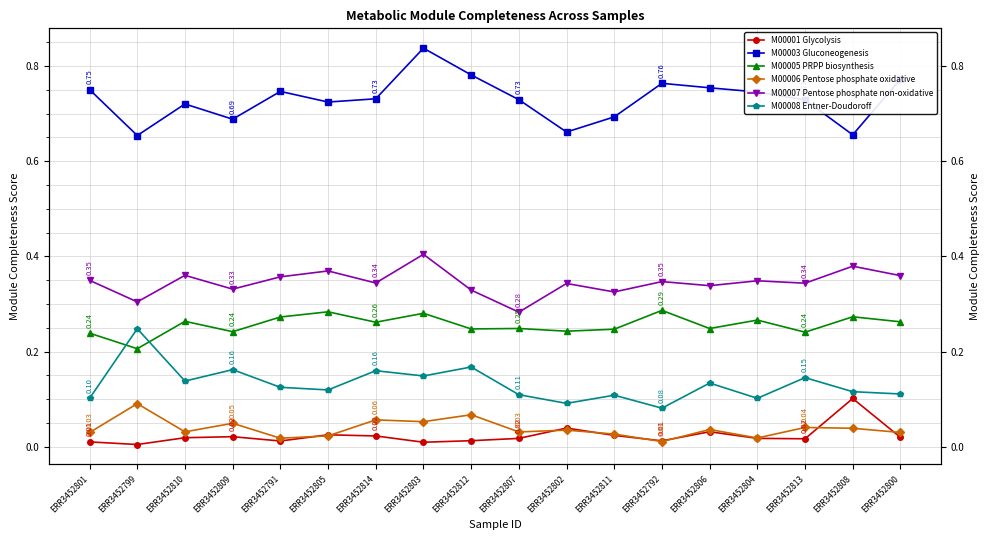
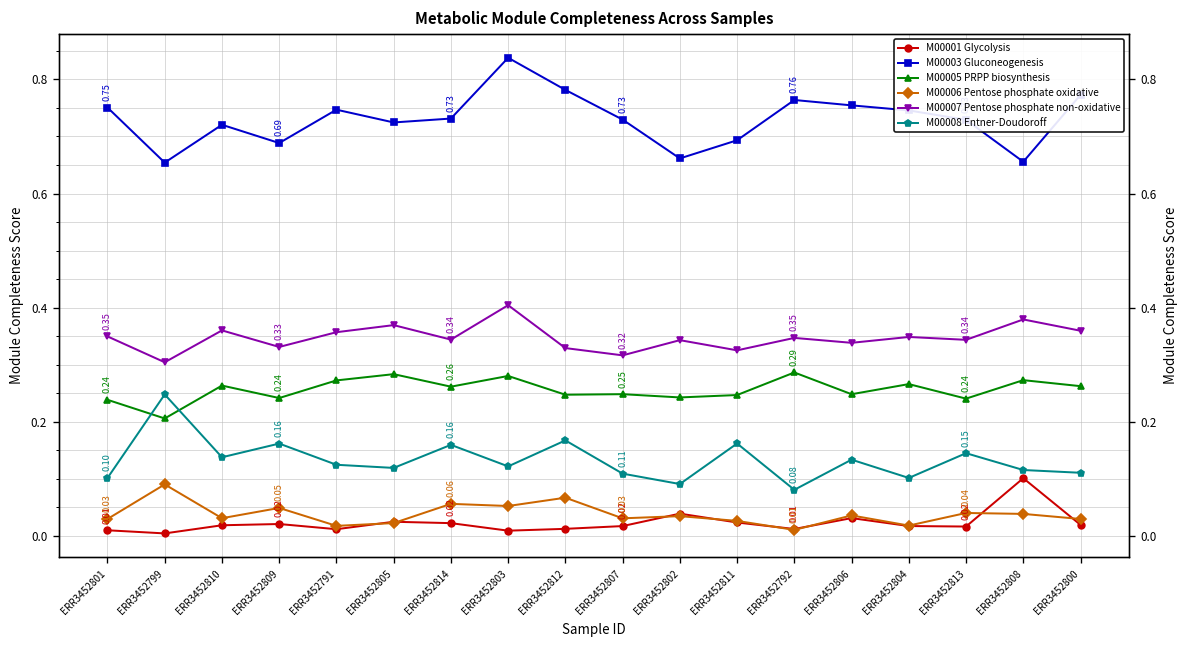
M00008 Entner-Doudoroff, ERR3452803: 0.15 -> 0.12
M00007 Pentose phosphate non-oxidative, ERR3452807: 0.28 -> 0.32
M00008 Entner-Doudoroff, ERR3452811: 0.11 -> 0.16
